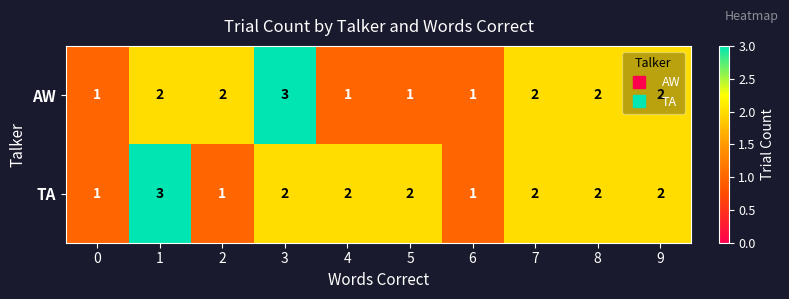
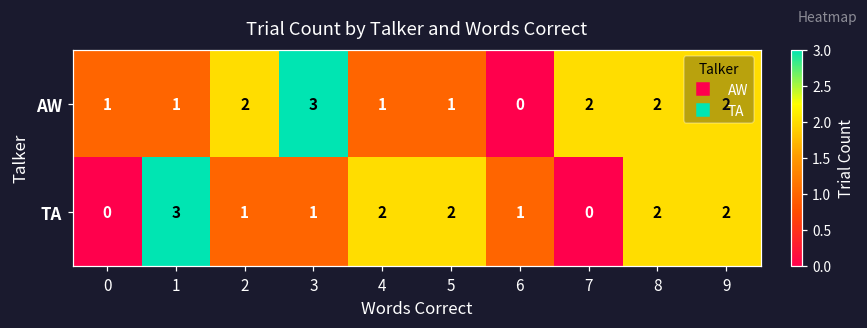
AW, 1: 2 -> 1
AW, 6: 1 -> 0
TA, 0: 1 -> 0
TA, 3: 2 -> 1
TA, 7: 2 -> 0
